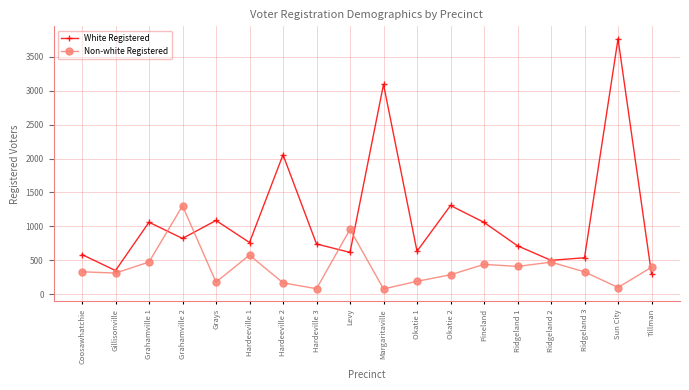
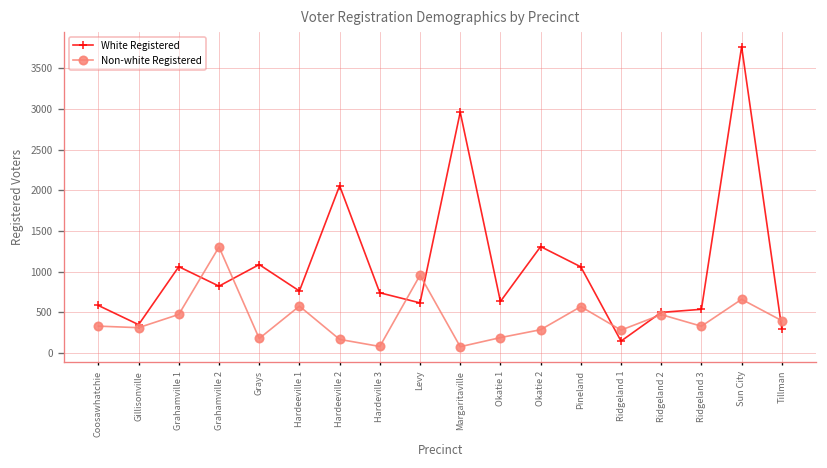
White Registered, Margaritaville: 3100 -> 3000
Non-white Registered, Pineland: 400 -> 600
White Registered, Ridgeland 1: 700 -> 100
Non-white Registered, Ridgeland 1: 400 -> 300
Non-white Registered, Sun City: 100 -> 700
